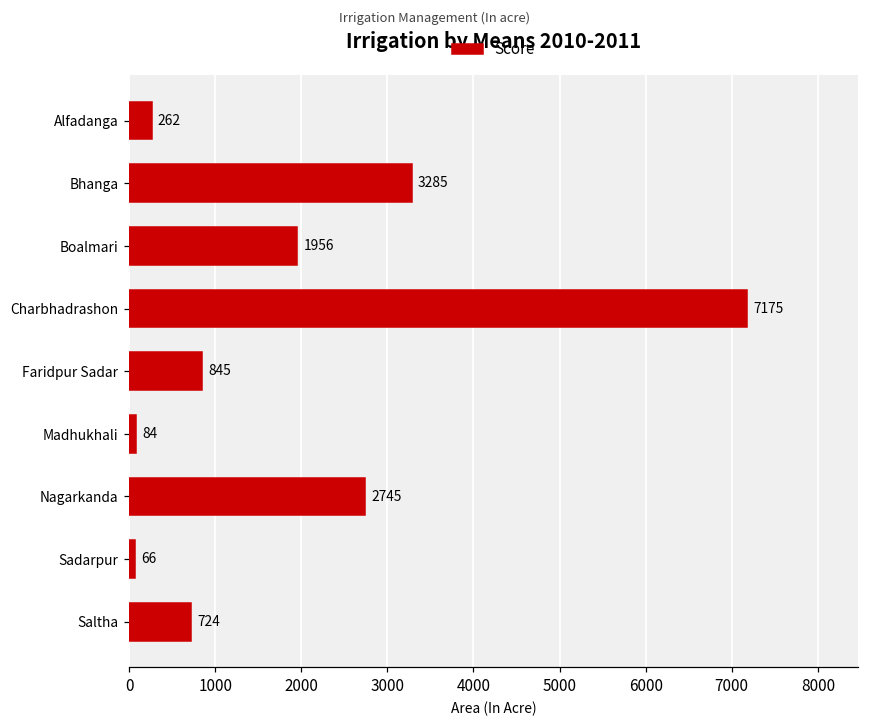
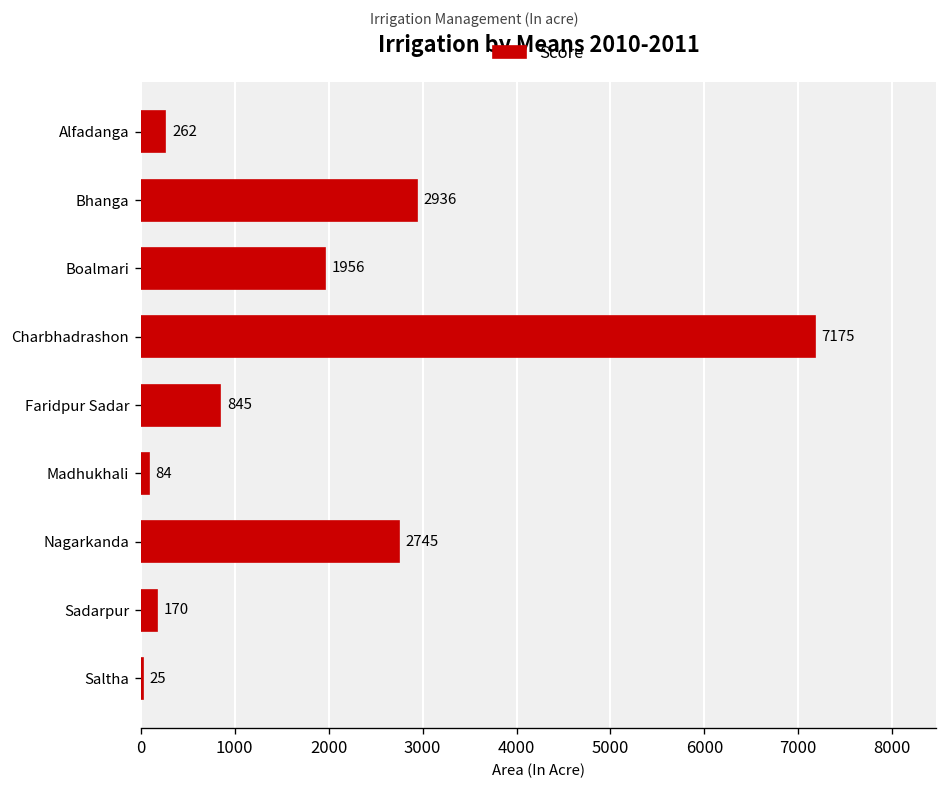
Bhanga: 3285 -> 2936
Sadarpur: 66 -> 170
Saltha: 724 -> 25
